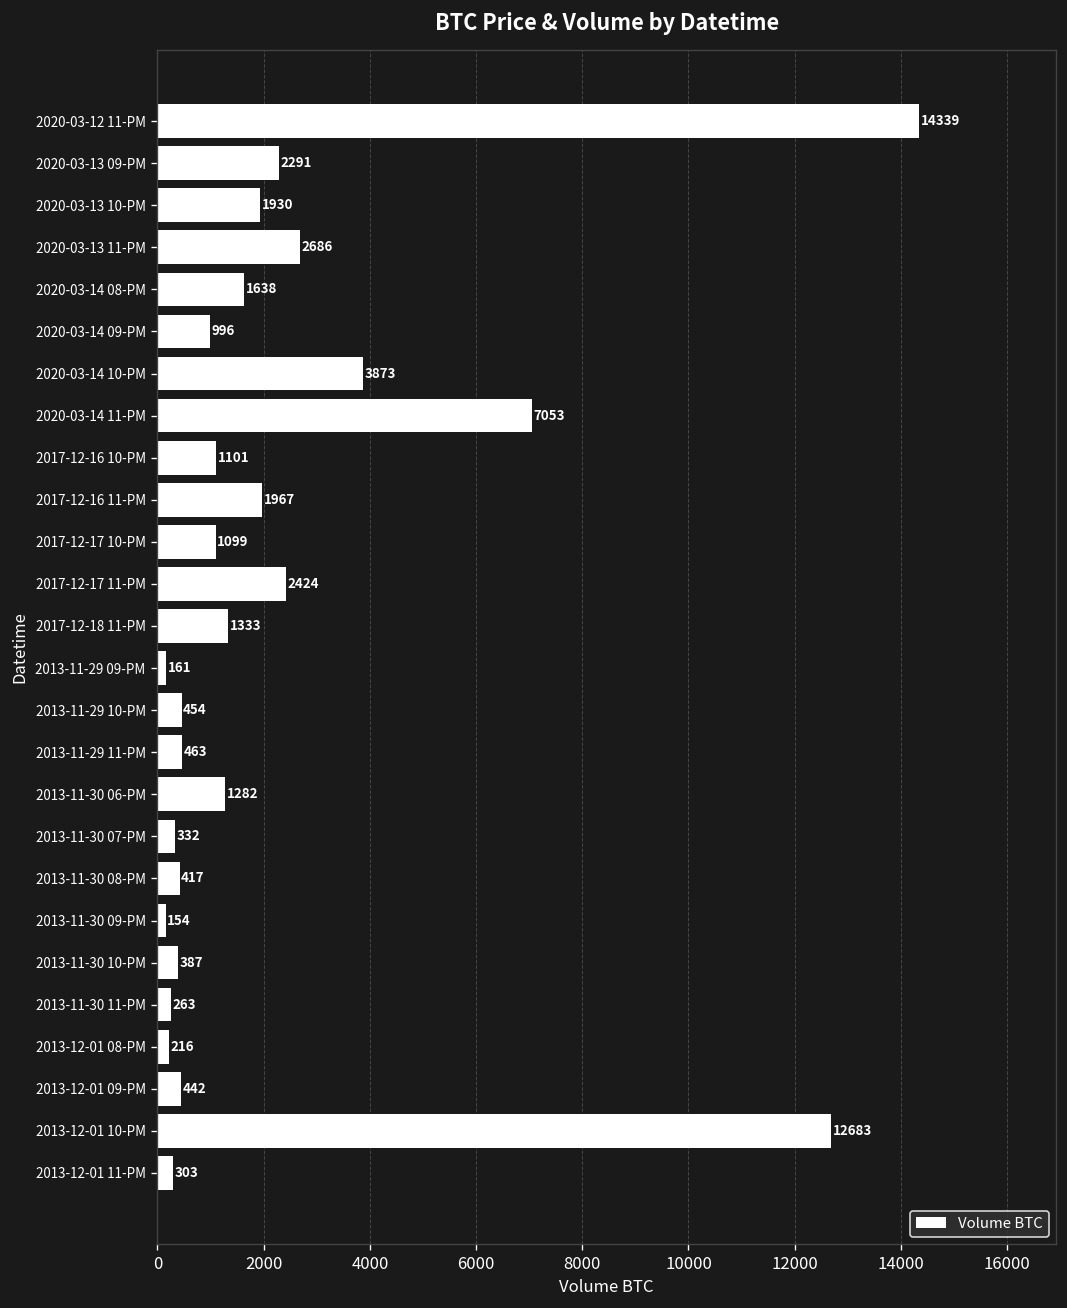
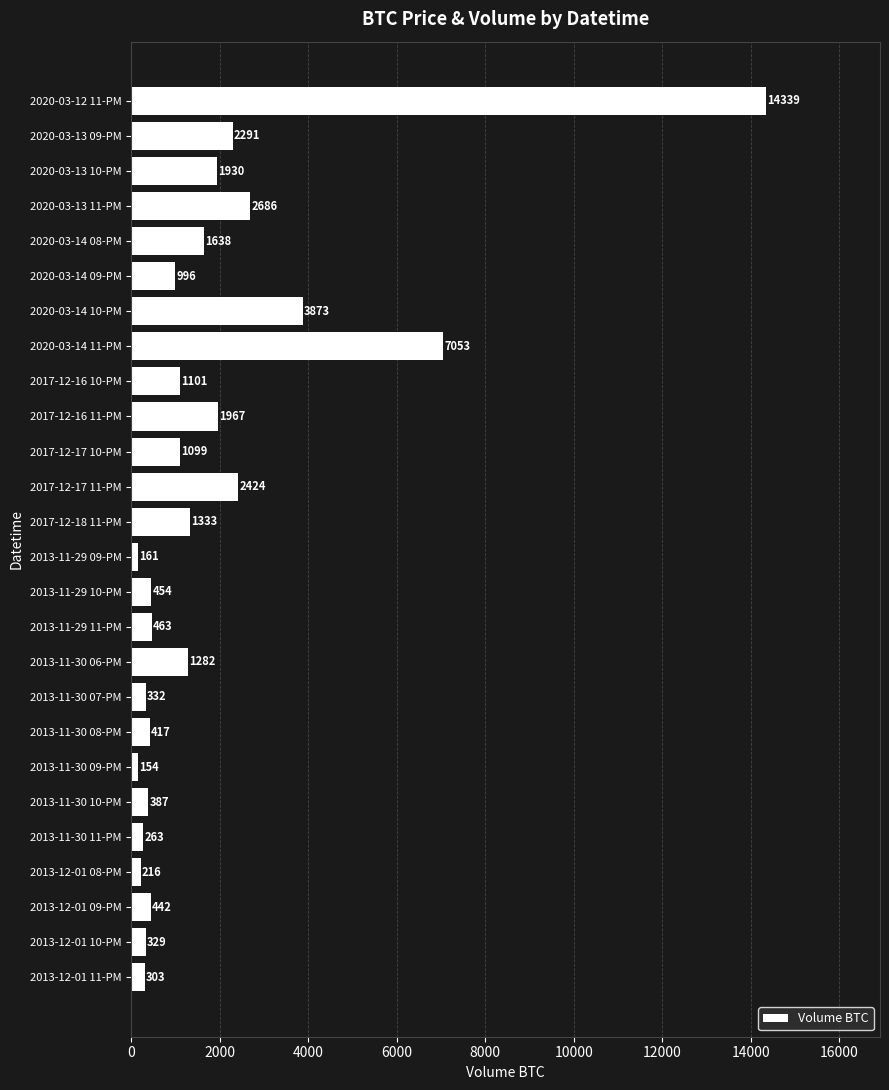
2013-12-01 10-PM: 12683 -> 329
